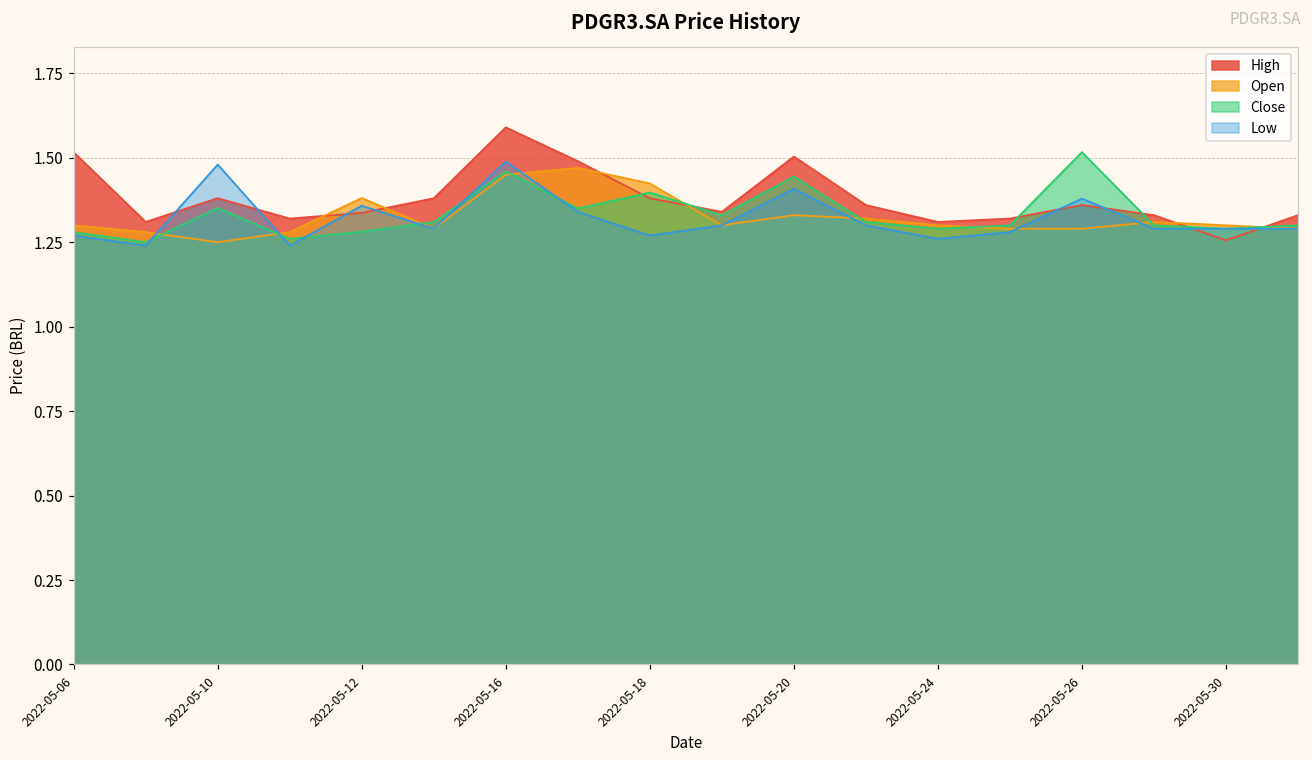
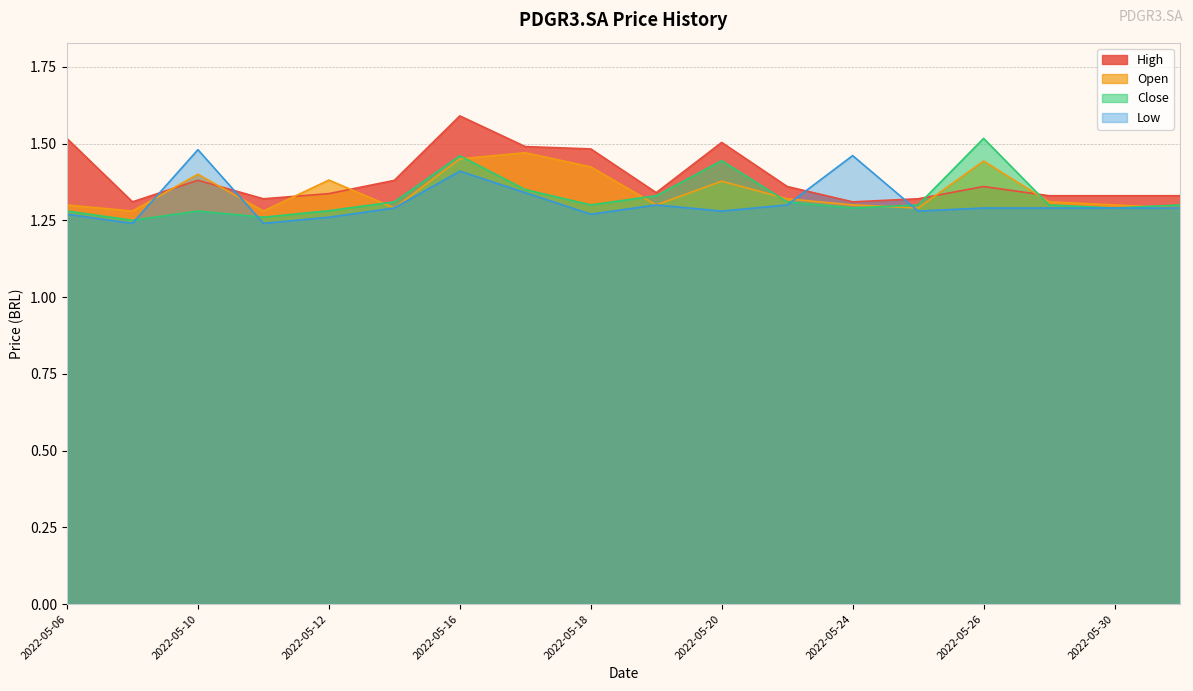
Open, 2022-05-10: 1.25 -> 1.40
Close, 2022-05-10: 1.35 -> 1.28
Low, 2022-05-12: 1.36 -> 1.26
Low, 2022-05-16: 1.49 -> 1.41
High, 2022-05-18: 1.38 -> 1.48
Close, 2022-05-18: 1.40 -> 1.30
Open, 2022-05-20: 1.33 -> 1.38
Low, 2022-05-20: 1.41 -> 1.28
Low, 2022-05-24: 1.26 -> 1.46
Open, 2022-05-26: 1.29 -> 1.44
Low, 2022-05-26: 1.38 -> 1.29
High, 2022-05-30: 1.26 -> 1.33
